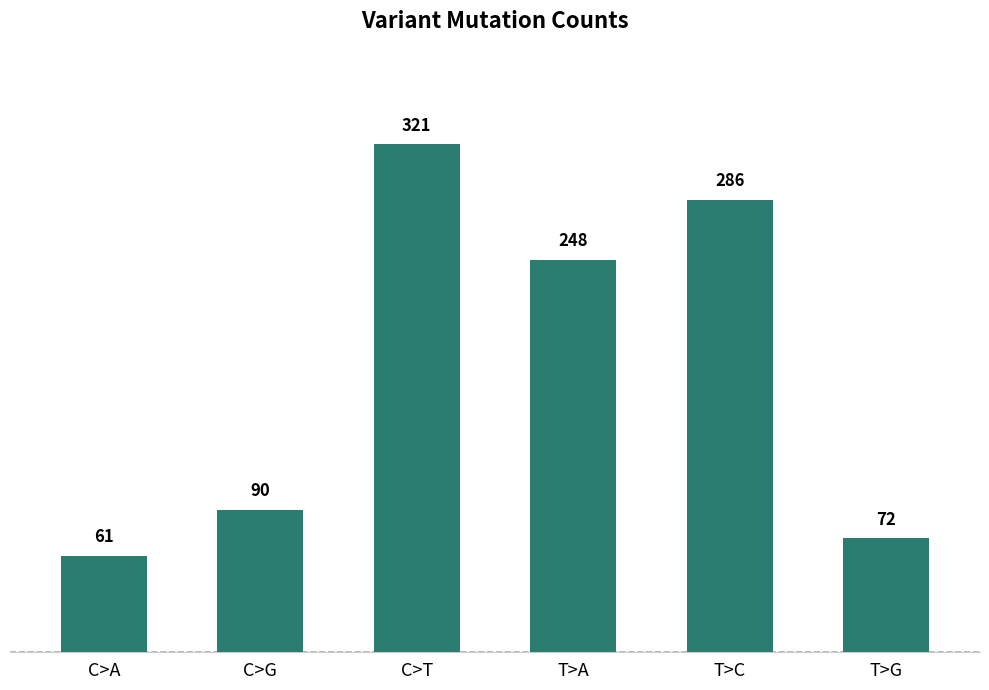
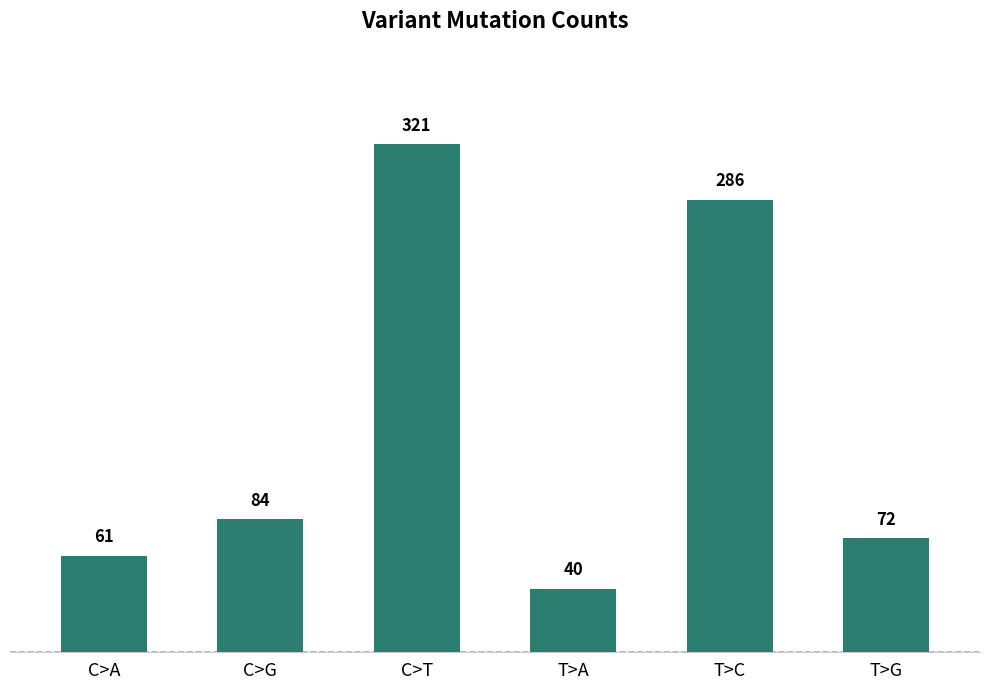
C>G: 90 -> 84
T>A: 248 -> 40
